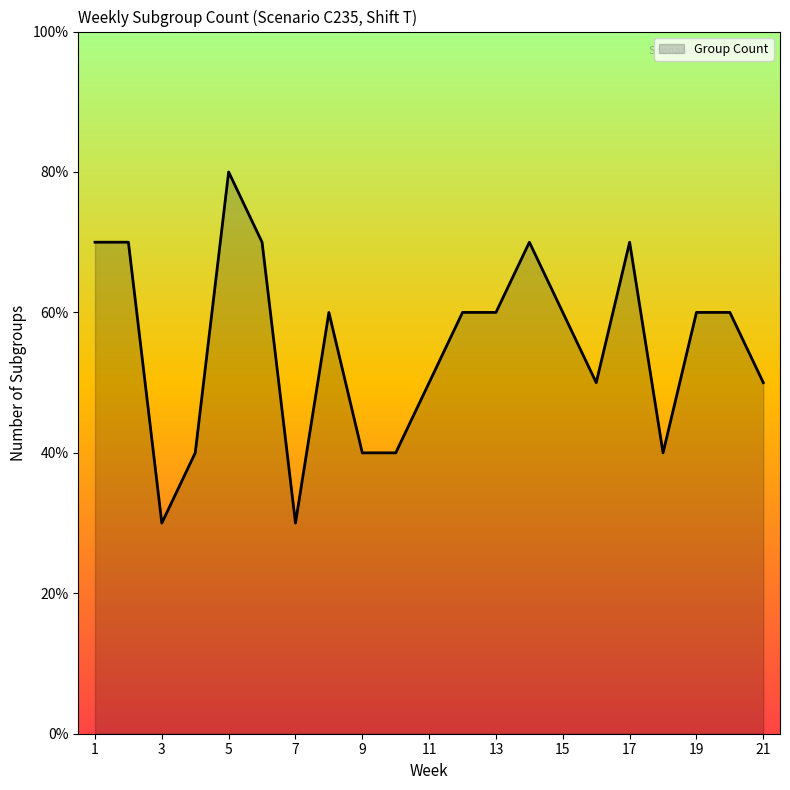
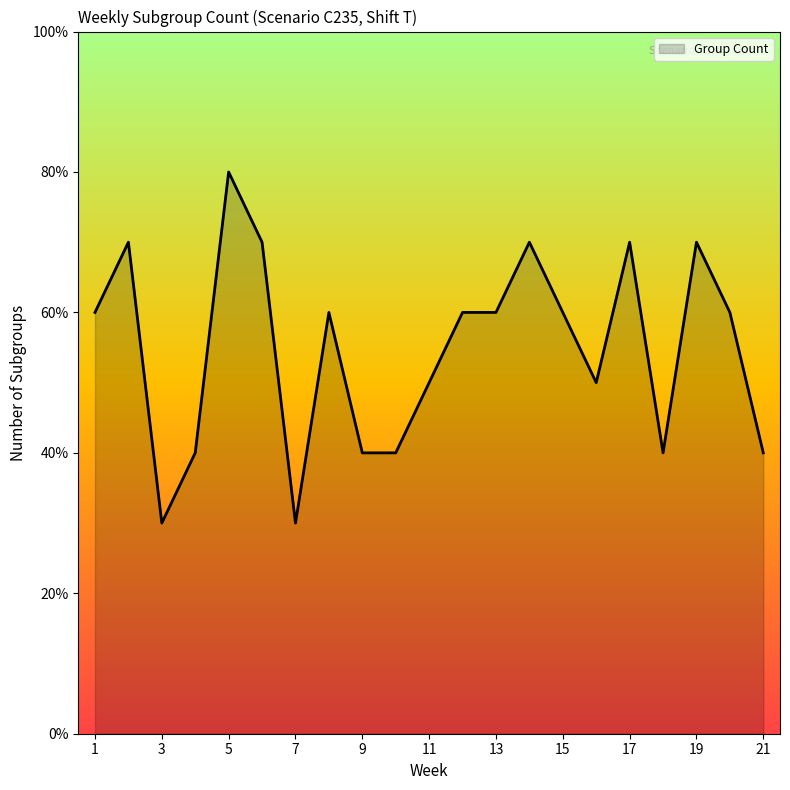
1: 70% -> 60%
19: 60% -> 70%
21: 50% -> 40%
